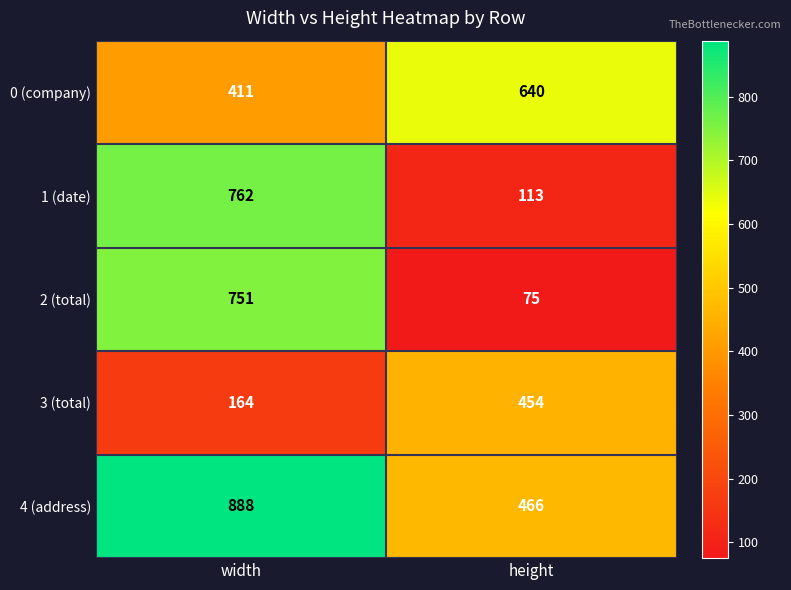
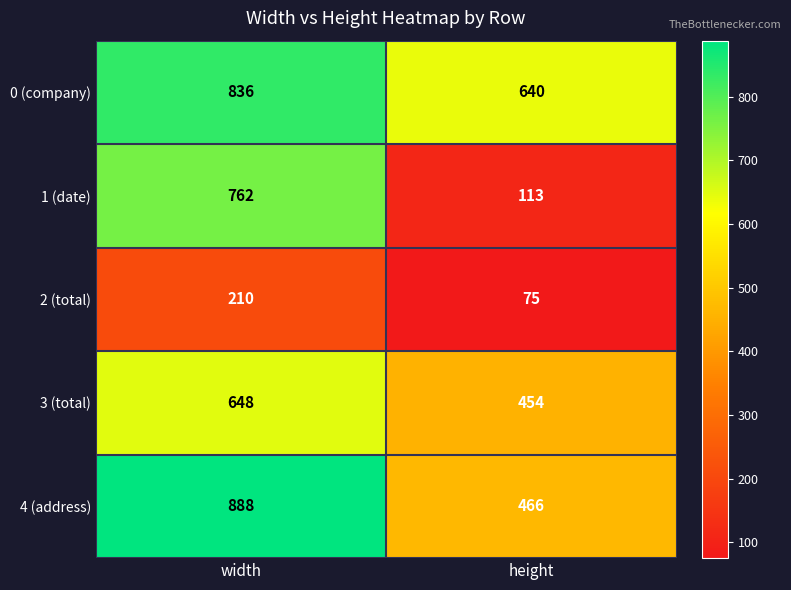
0 (company), width: 411 -> 836
2 (total), width: 751 -> 210
3 (total), width: 164 -> 648
